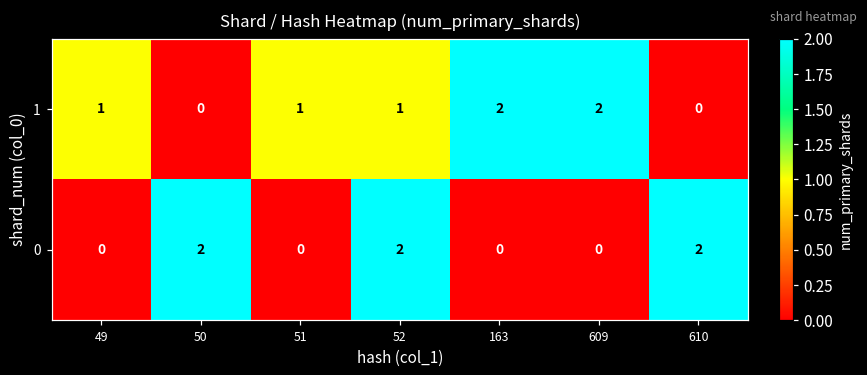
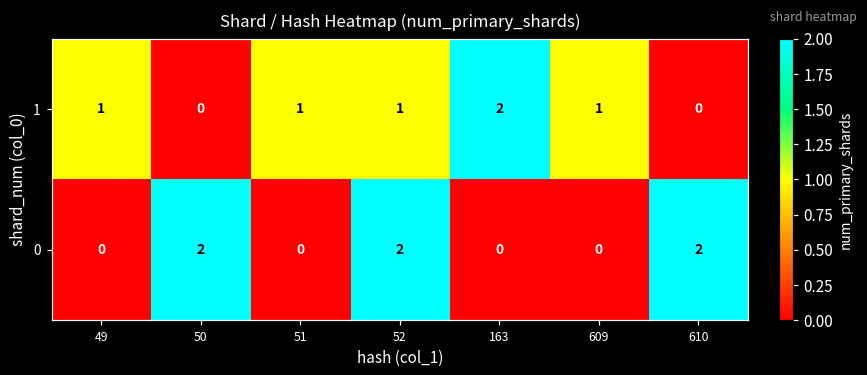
1, 609: 2 -> 1
